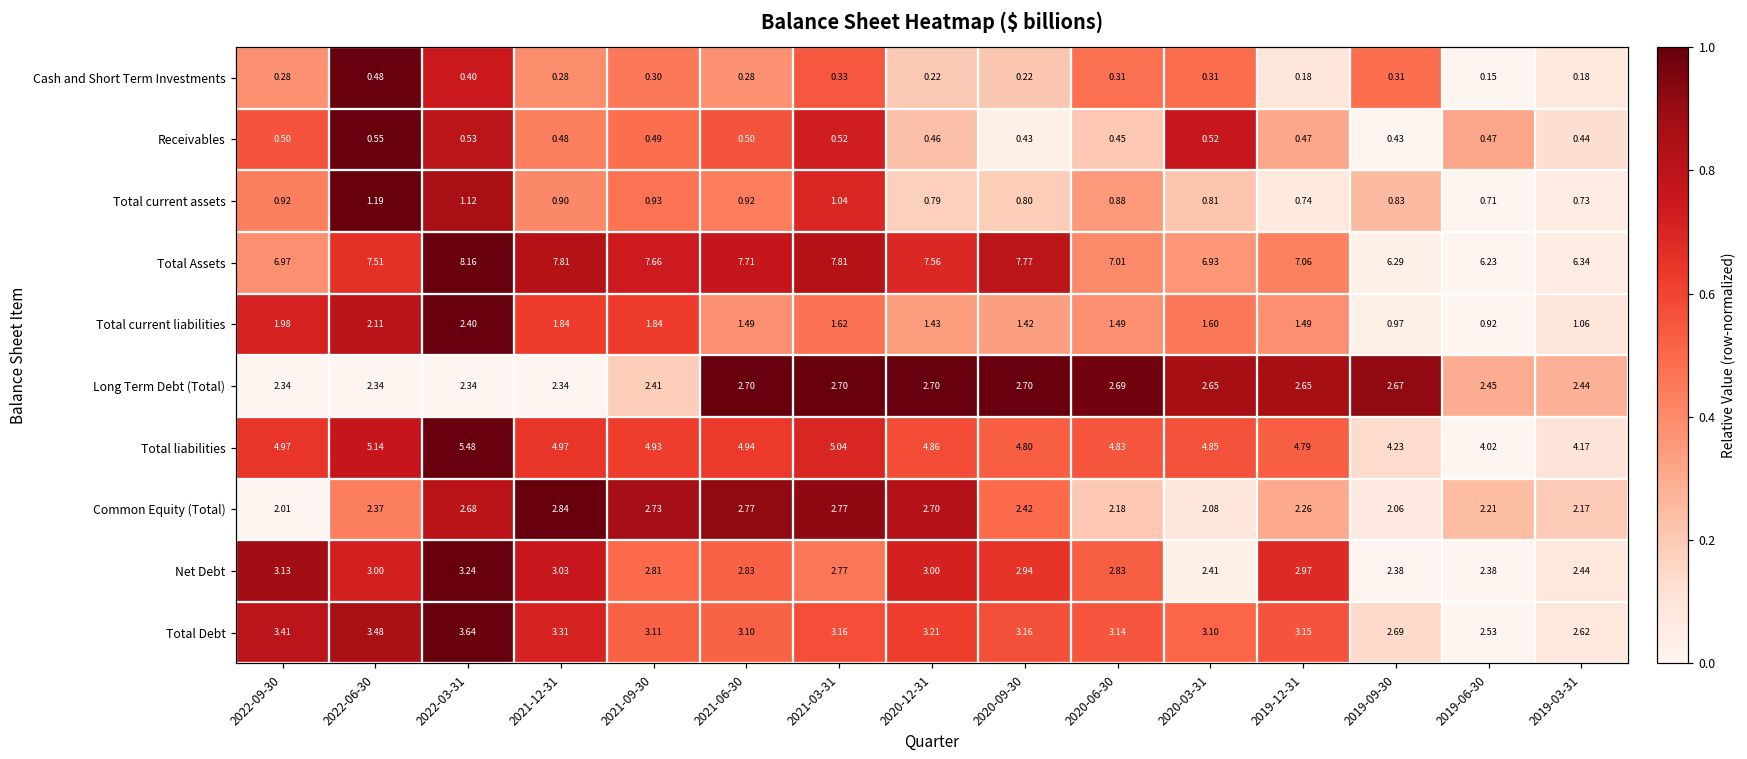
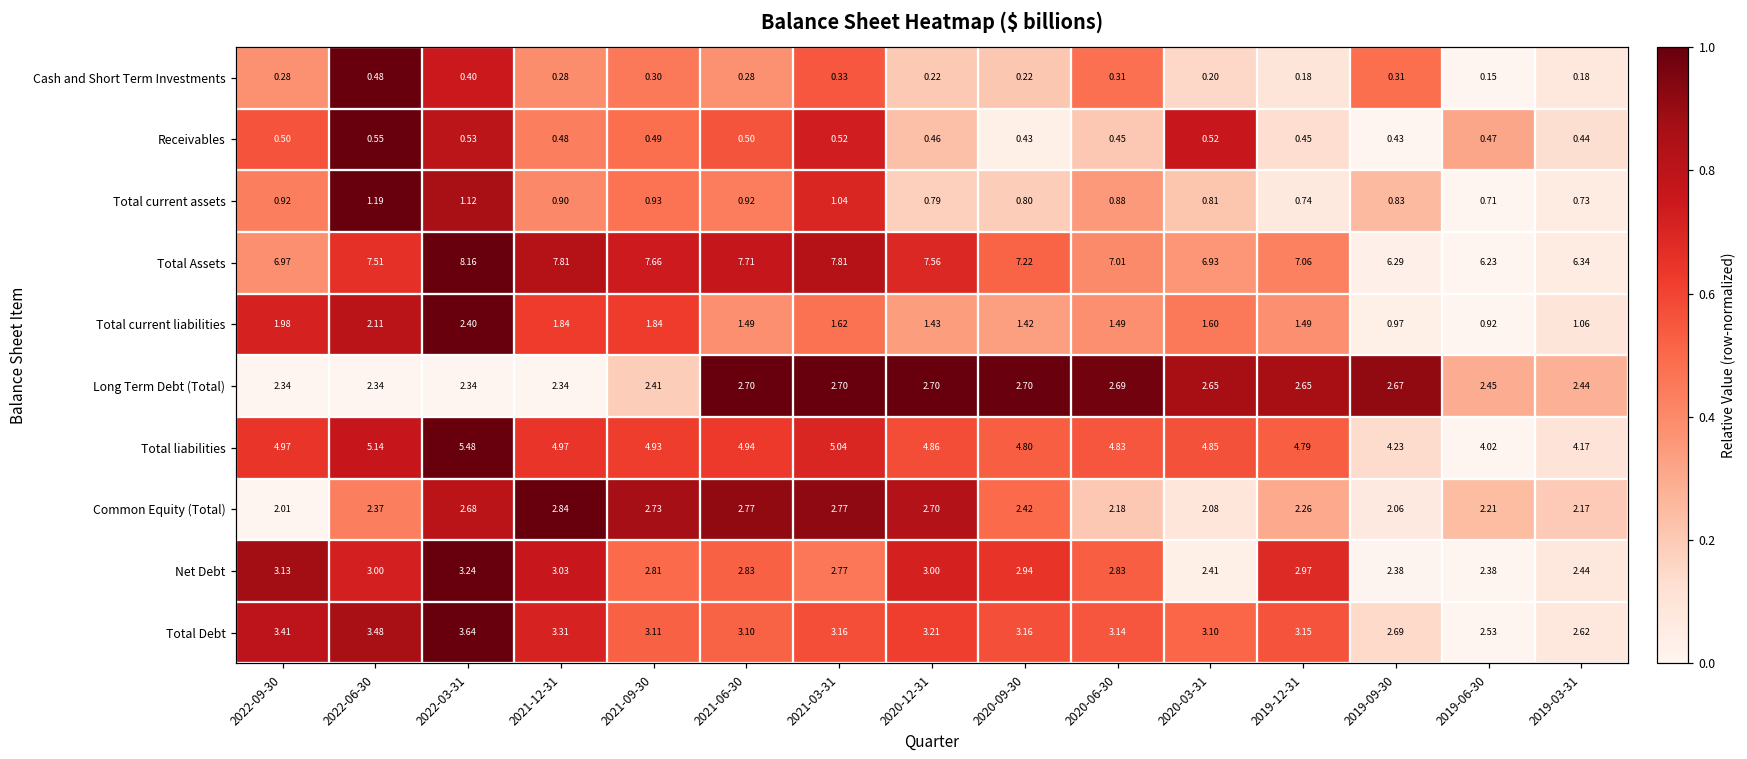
Cash and Short Term Investments, 2020-03-31: 0.31 -> 0.20
Receivables, 2019-12-31: 0.47 -> 0.45
Total Assets, 2020-09-30: 7.77 -> 7.22
